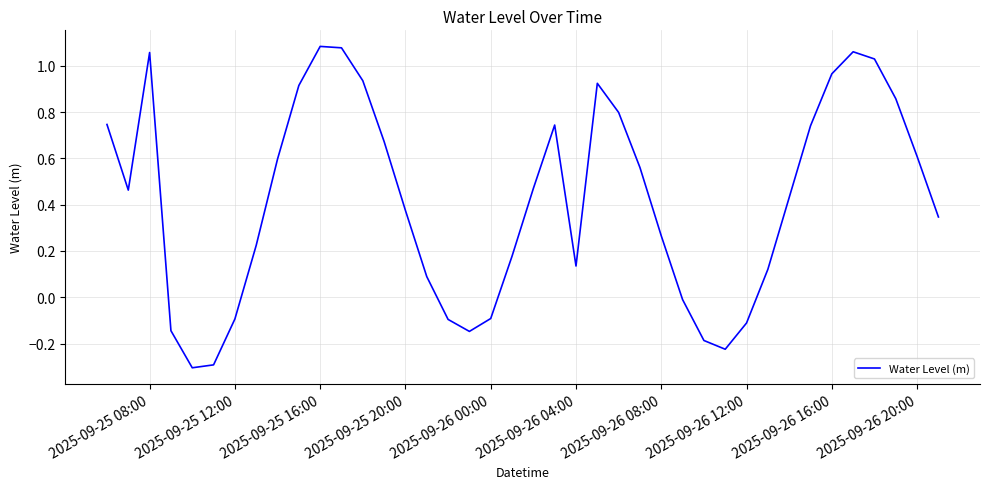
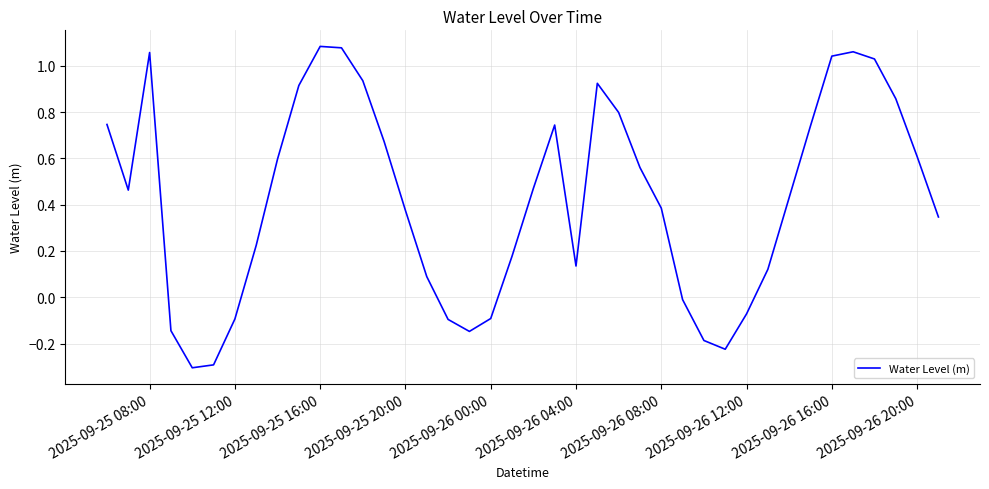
2025-09-26 08:00: 0.27 -> 0.39
2025-09-26 12:00: -0.11 -> -0.07
2025-09-26 16:00: 0.97 -> 1.04
